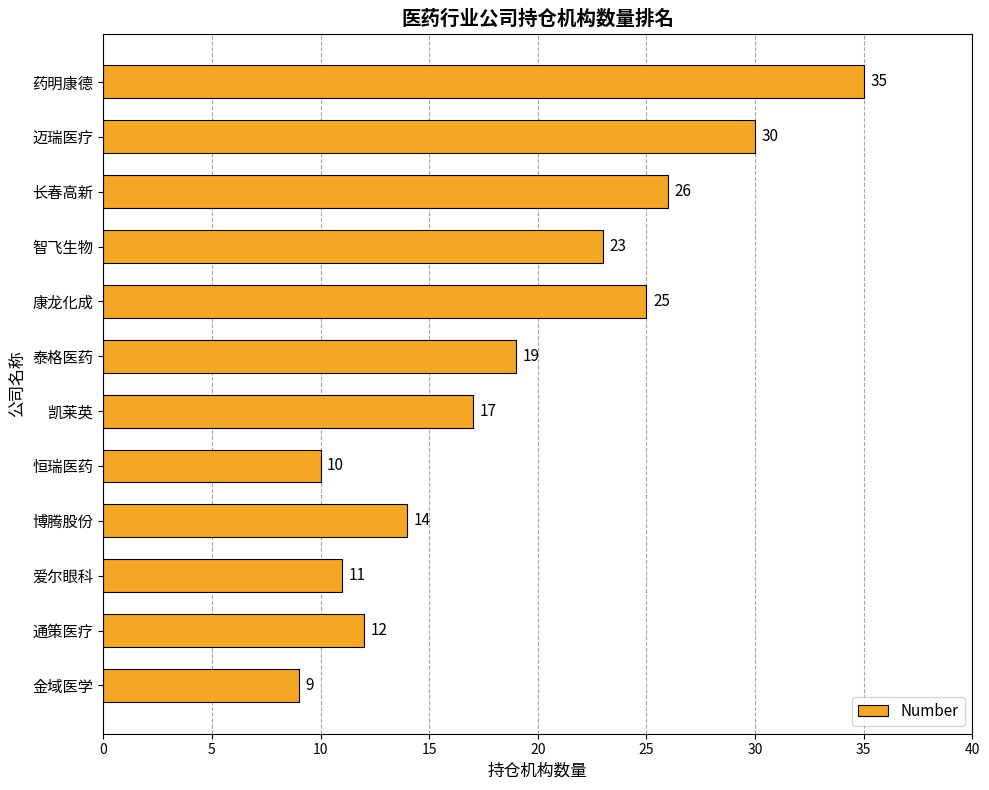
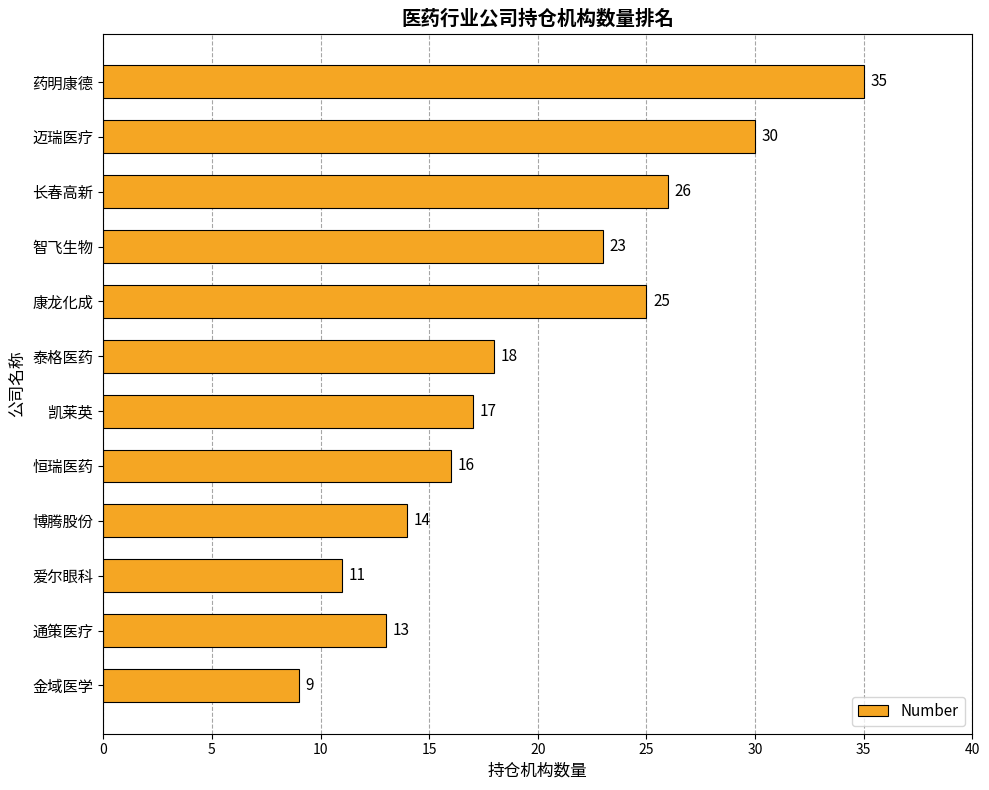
泰格医药: 19 -> 18
恒瑞医药: 10 -> 16
通策医疗: 12 -> 13
